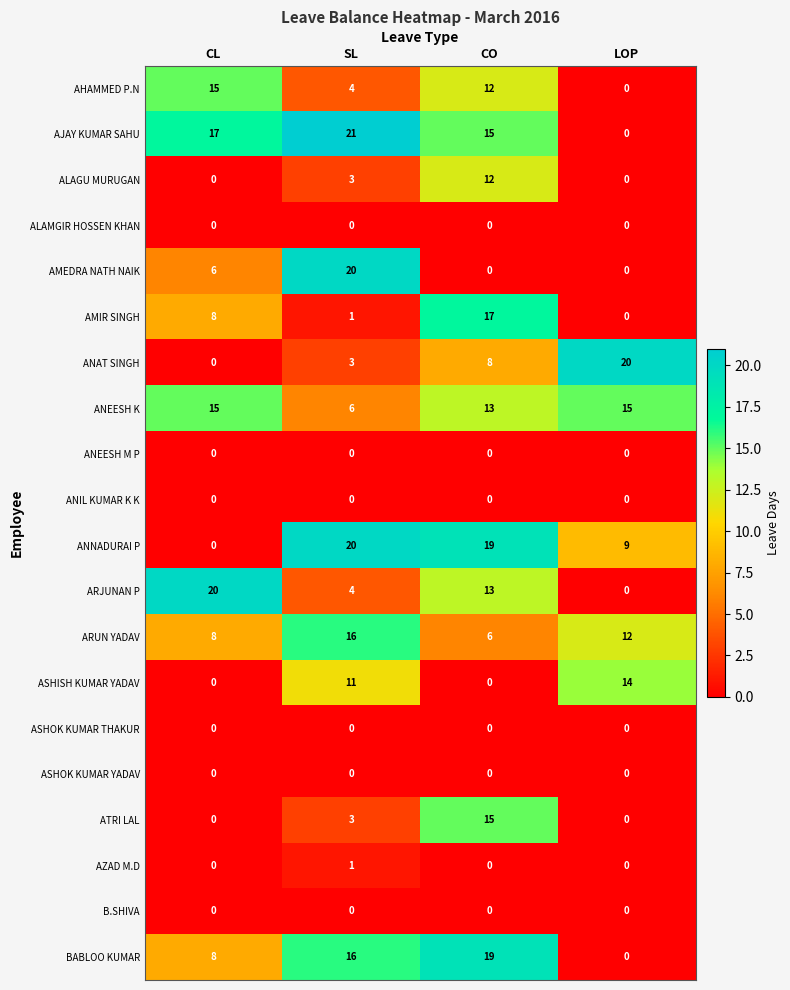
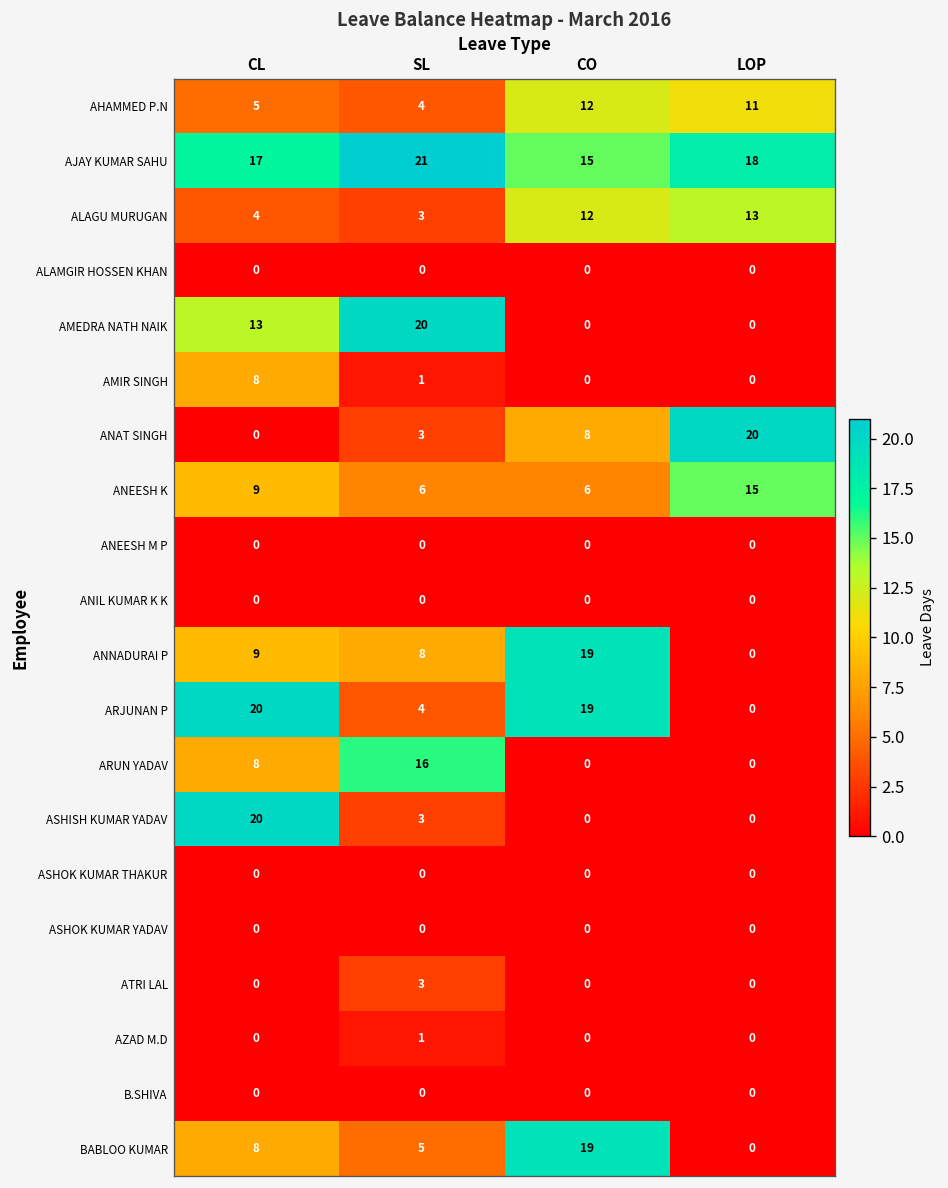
AHAMMED P.N, CL: 15 -> 5
AHAMMED P.N, LOP: 0 -> 11
AJAY KUMAR SAHU, LOP: 0 -> 18
ALAGU MURUGAN, CL: 0 -> 4
ALAGU MURUGAN, LOP: 0 -> 13
AMEDRA NATH NAIK, CL: 6 -> 13
AMIR SINGH, CO: 17 -> 0
ANEESH K, CL: 15 -> 9
ANEESH K, CO: 13 -> 6
ANNADURAI P, CL: 0 -> 9
ANNADURAI P, SL: 20 -> 8
ANNADURAI P, LOP: 9 -> 0
ARJUNAN P, CO: 13 -> 19
ARUN YADAV, CO: 6 -> 0
ARUN YADAV, LOP: 12 -> 0
ASHISH KUMAR YADAV, CL: 0 -> 20
ASHISH KUMAR YADAV, SL: 11 -> 3
ASHISH KUMAR YADAV, LOP: 14 -> 0
ATRI LAL, CO: 15 -> 0
BABLOO KUMAR, SL: 16 -> 5
